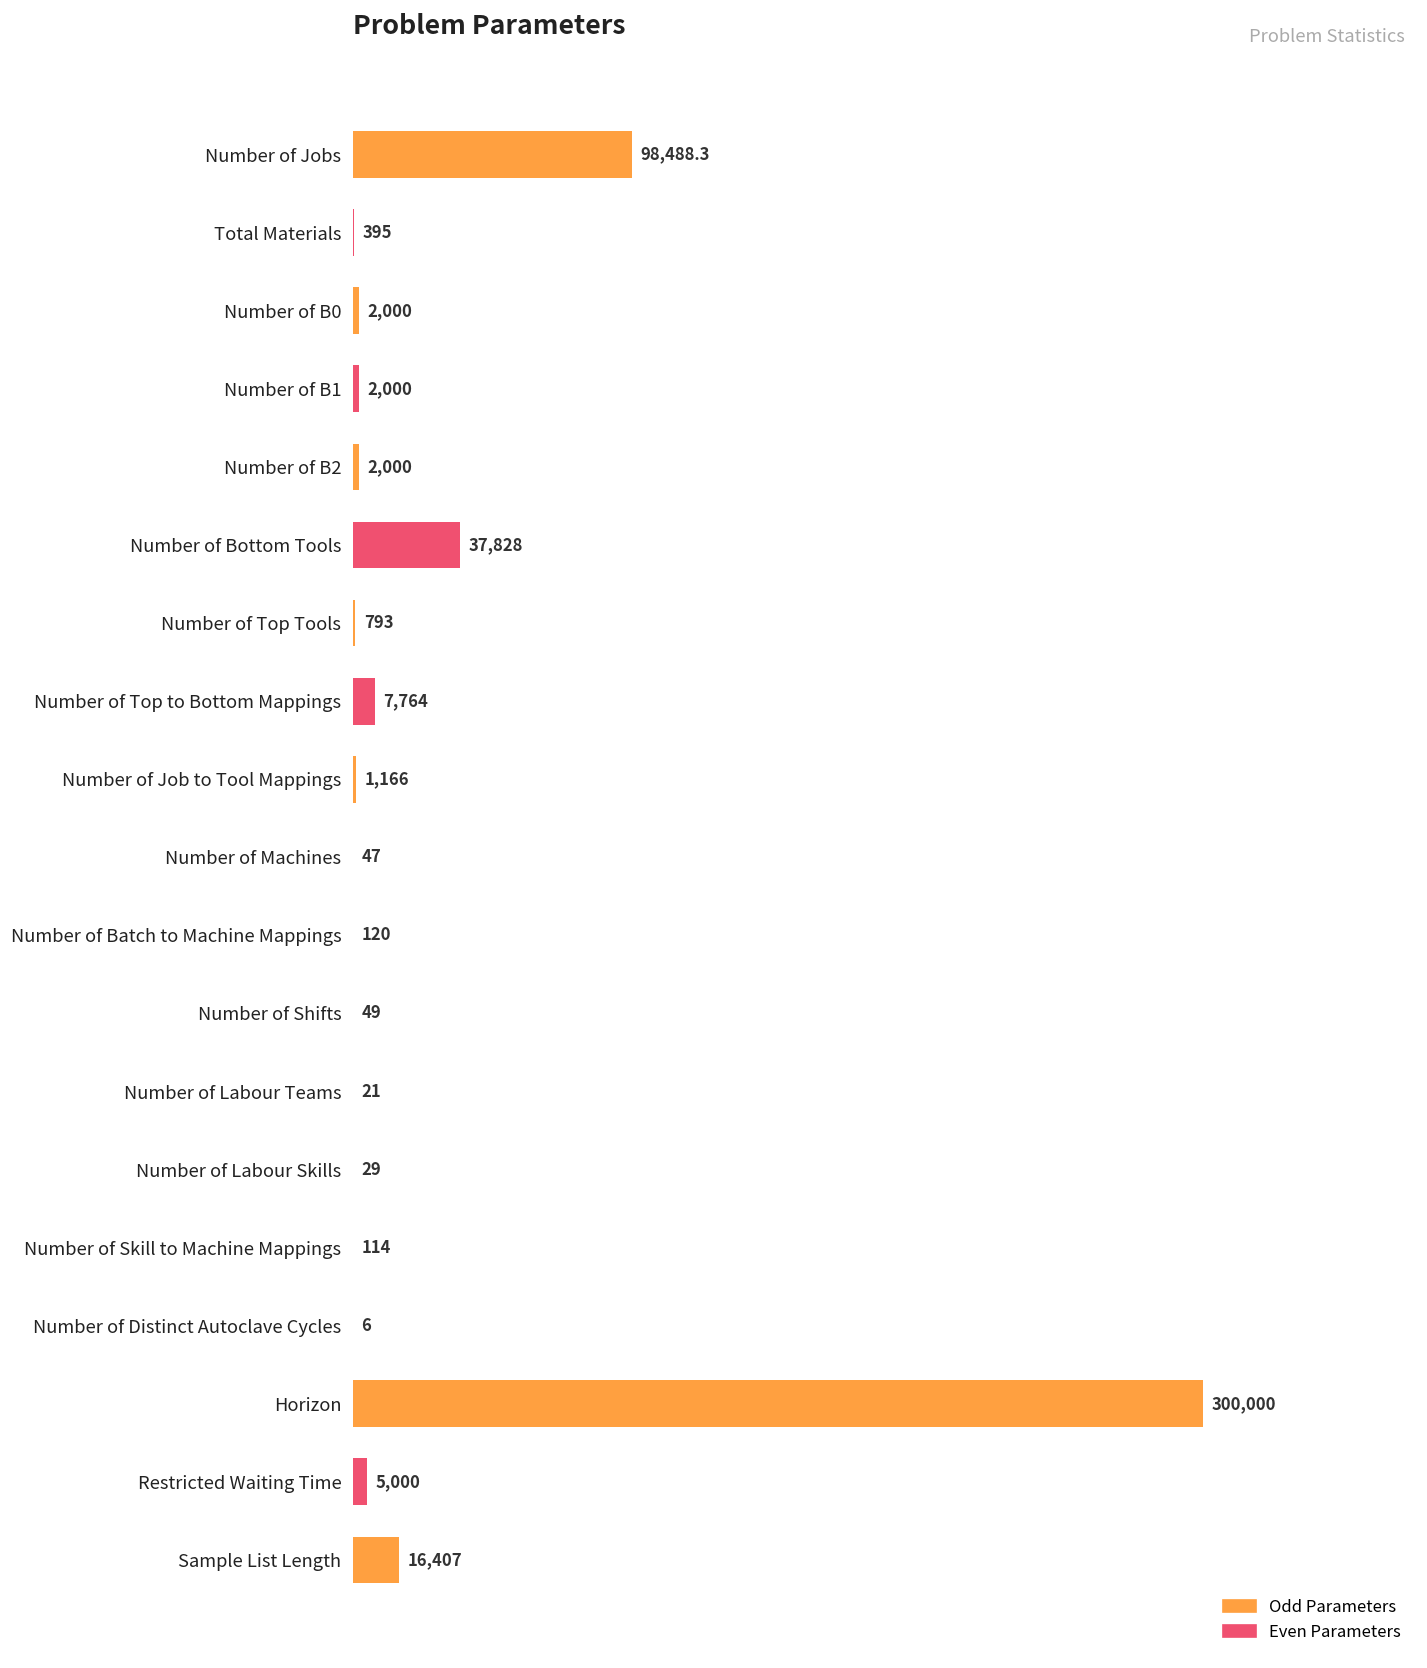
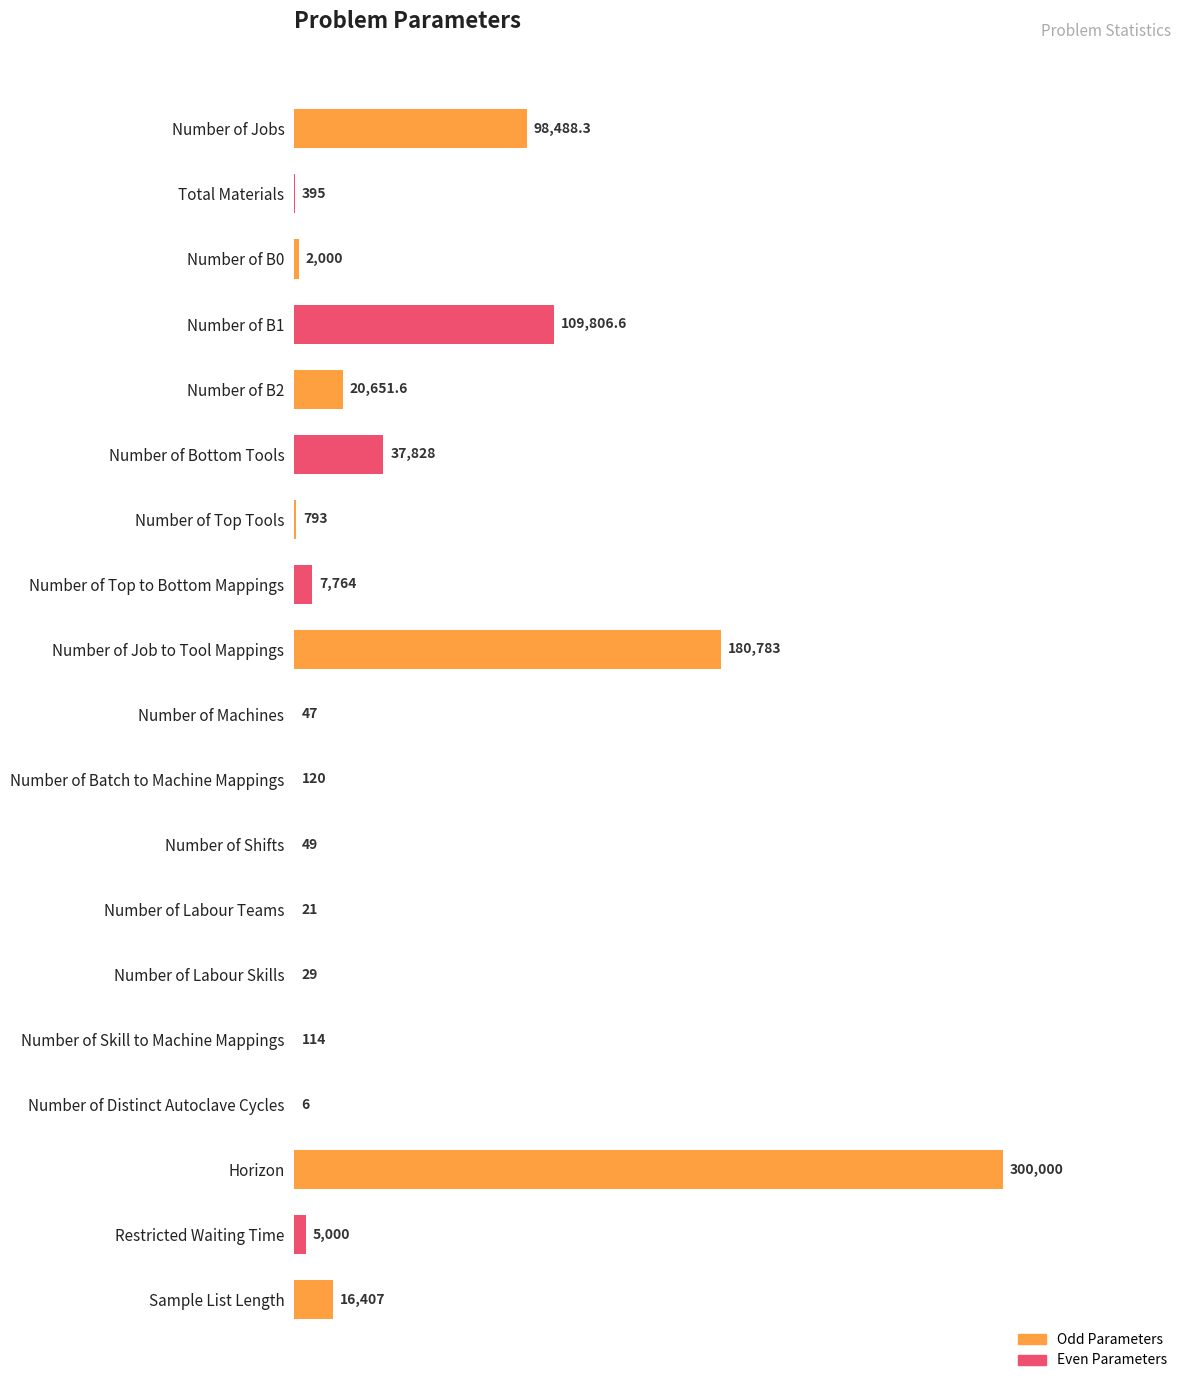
Number of B1: 2,000 -> 109,806.6
Number of B2: 2,000 -> 20,651.6
Number of Job to Tool Mappings: 1,166 -> 180,783
